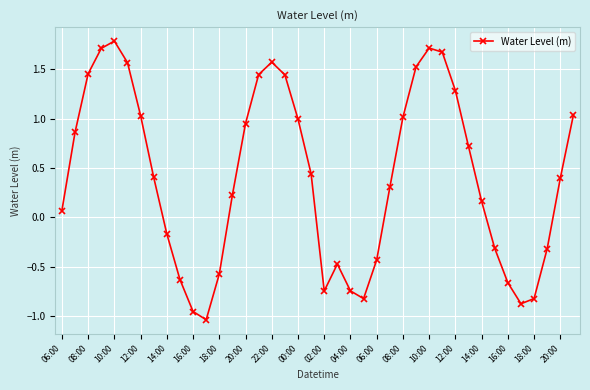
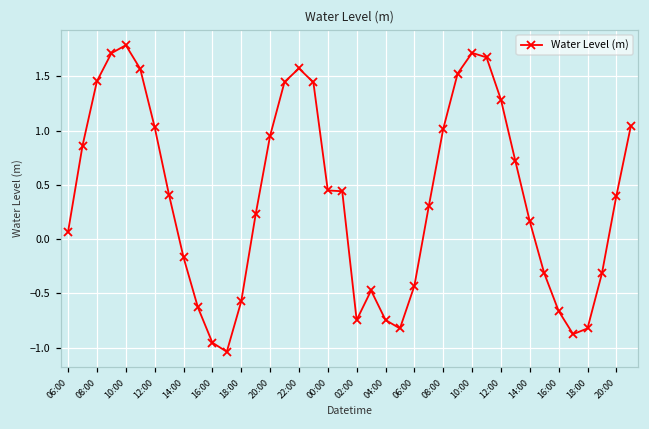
00:00: 1.0 -> 0.4
